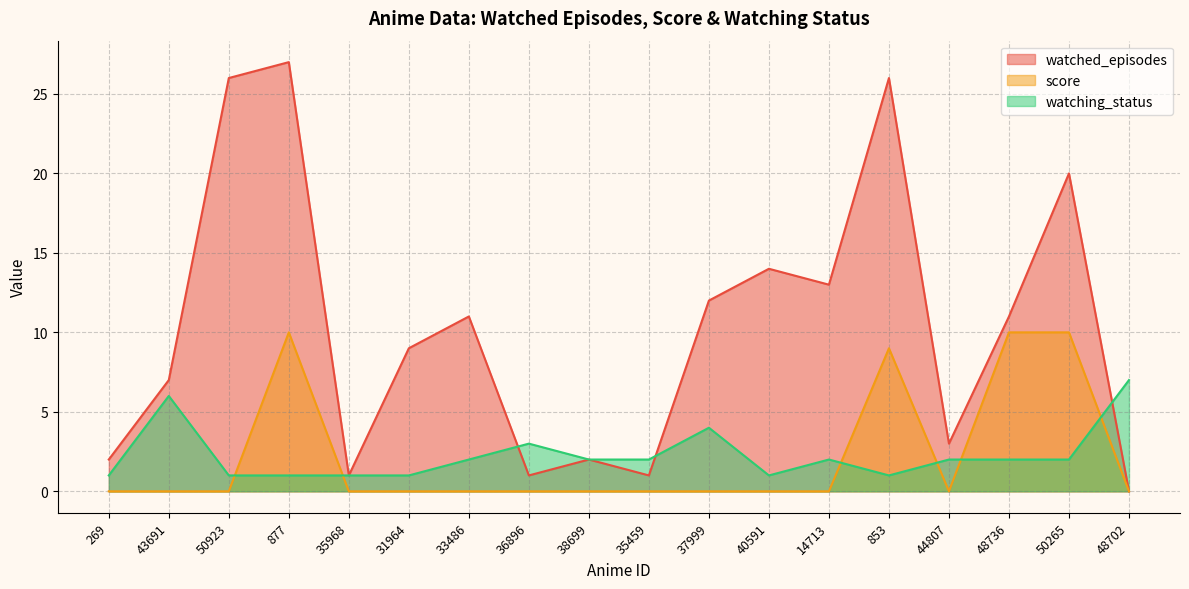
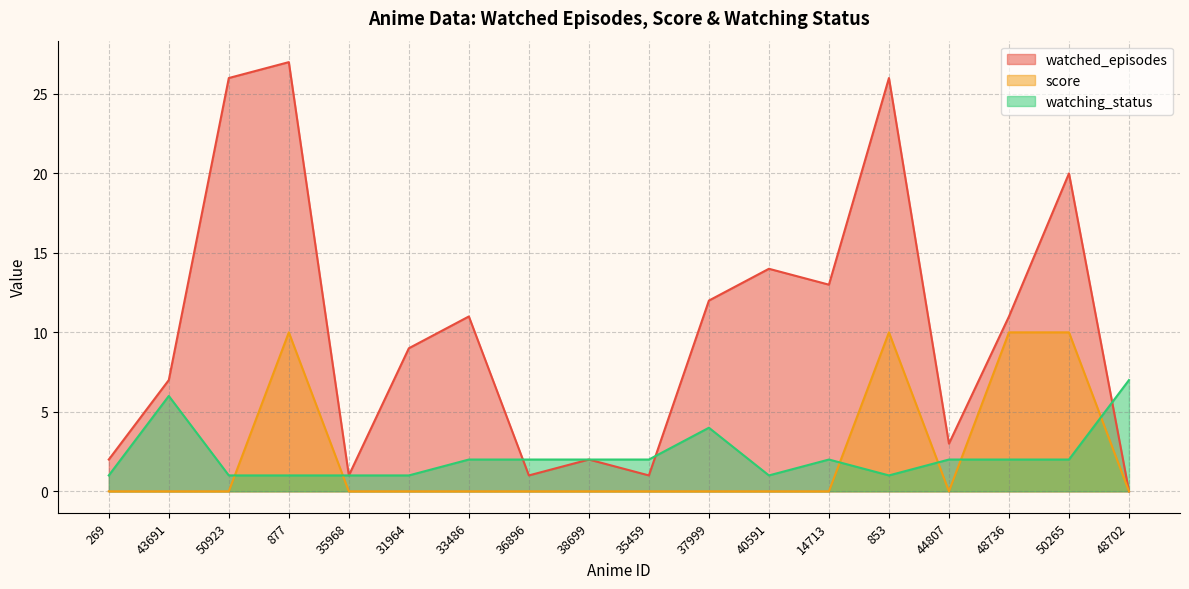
watching_status, 36896: 3 -> 2
score, 853: 9 -> 10
